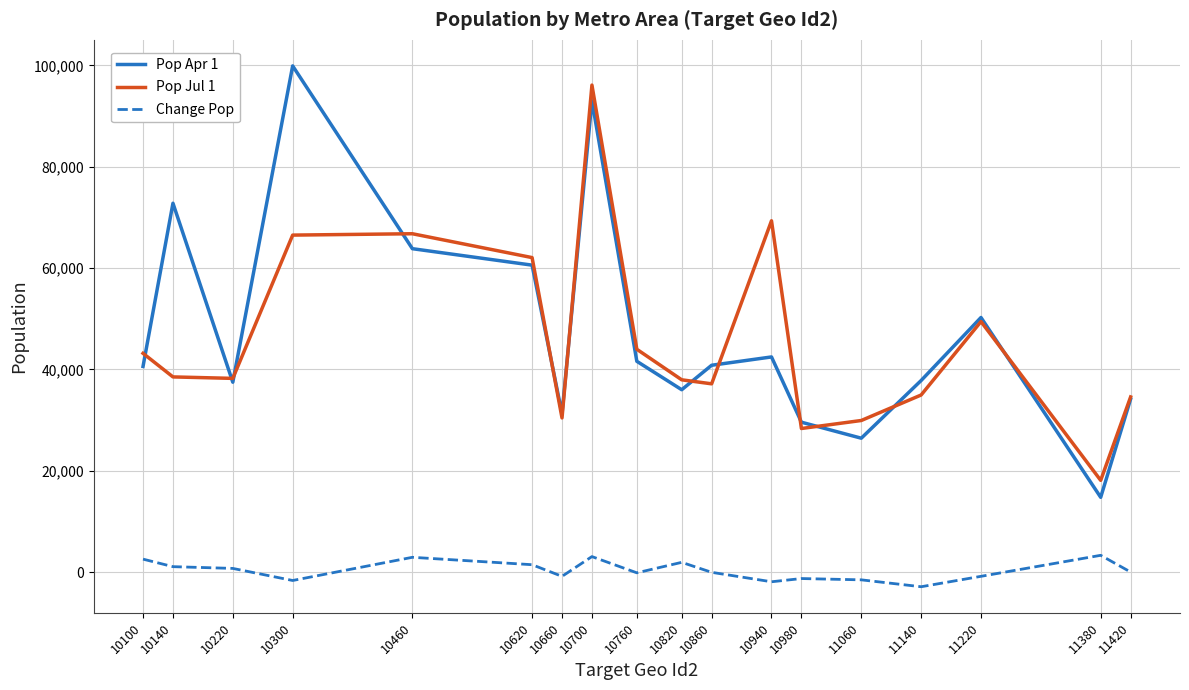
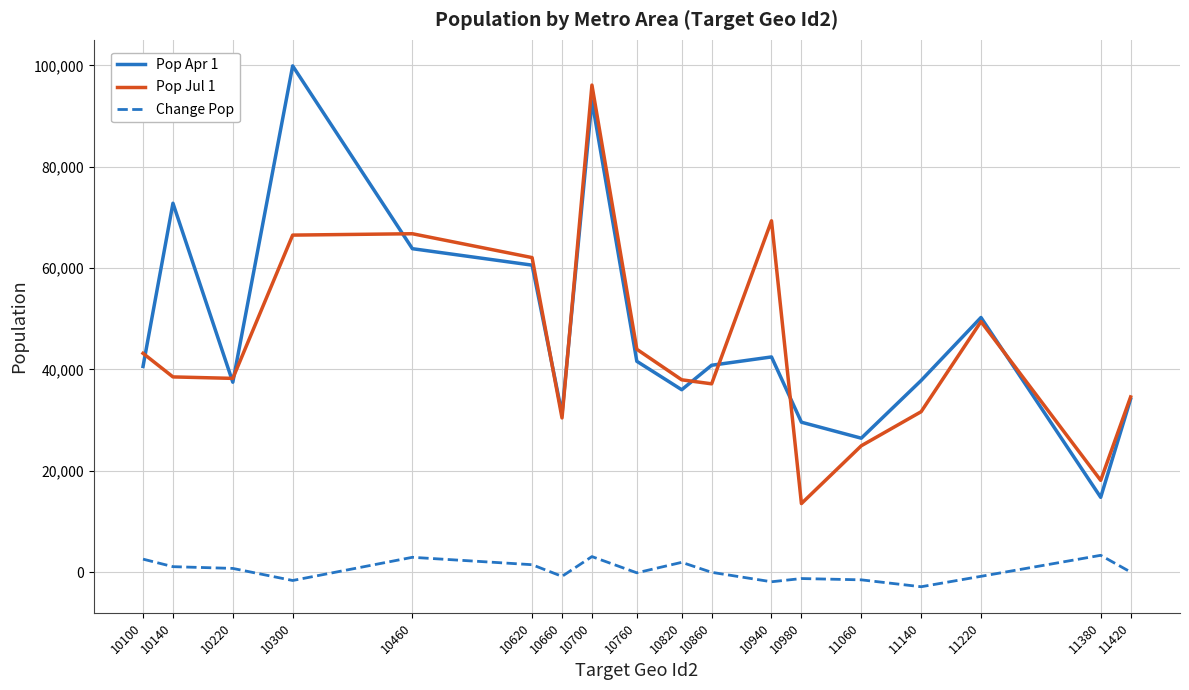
Pop Jul 1, 10980: 28,000 -> 14,000
Pop Jul 1, 11060: 30,000 -> 25,000
Pop Jul 1, 11140: 35,000 -> 32,000
